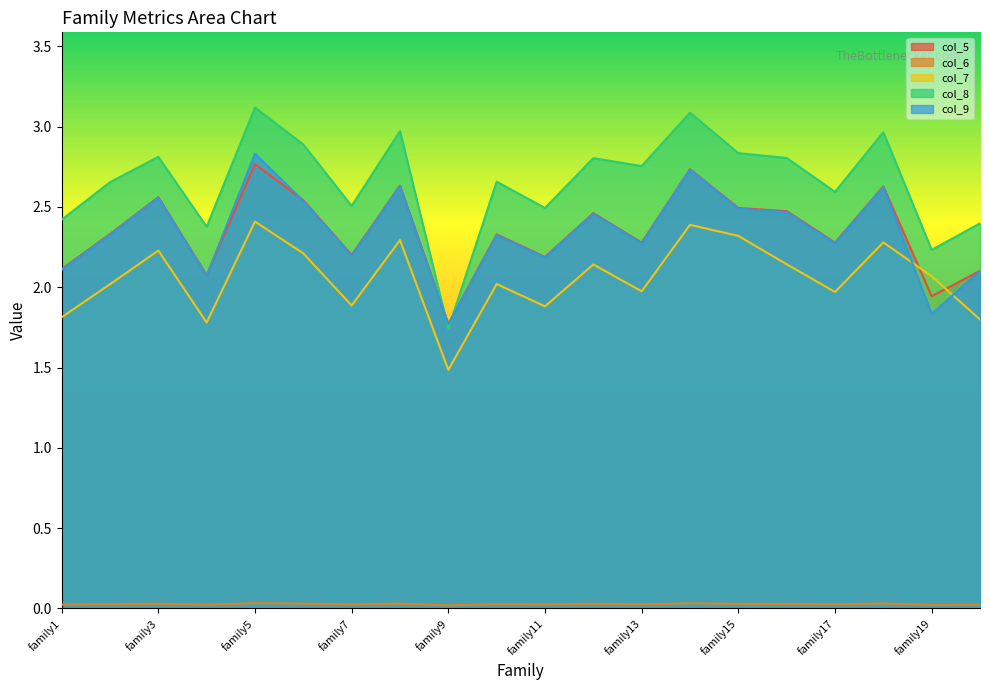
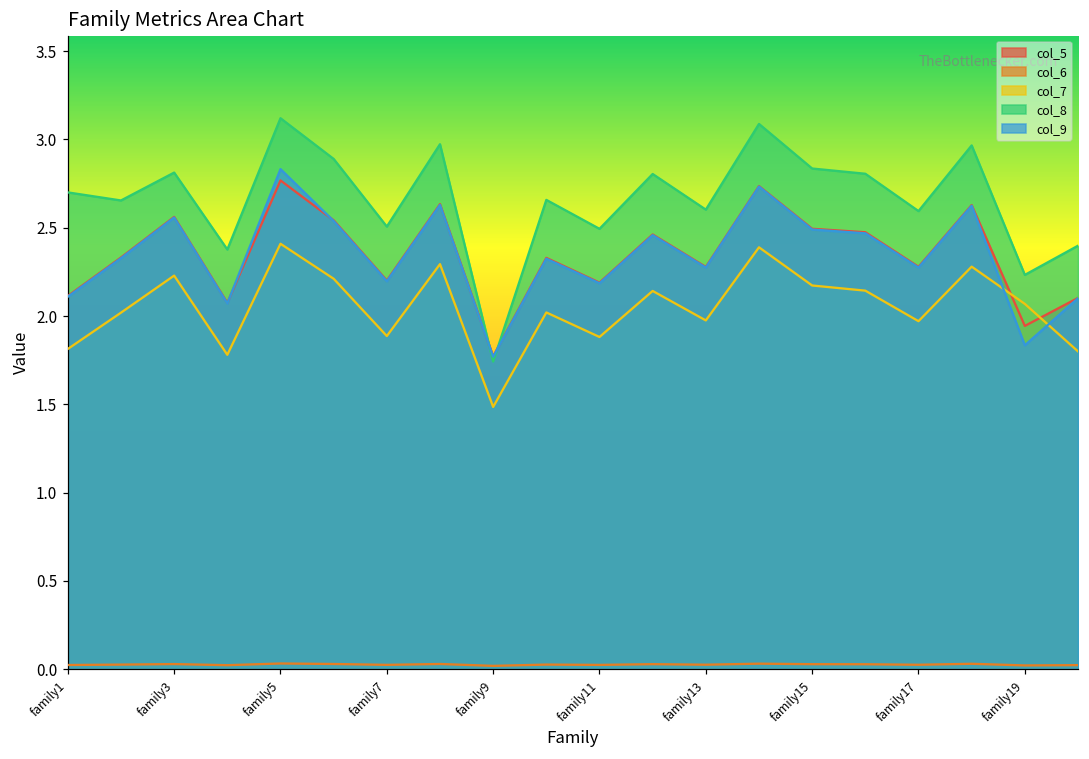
col_8, family1: 2.42 -> 2.70
col_8, family13: 2.75 -> 2.60
col_7, family15: 2.32 -> 2.17
